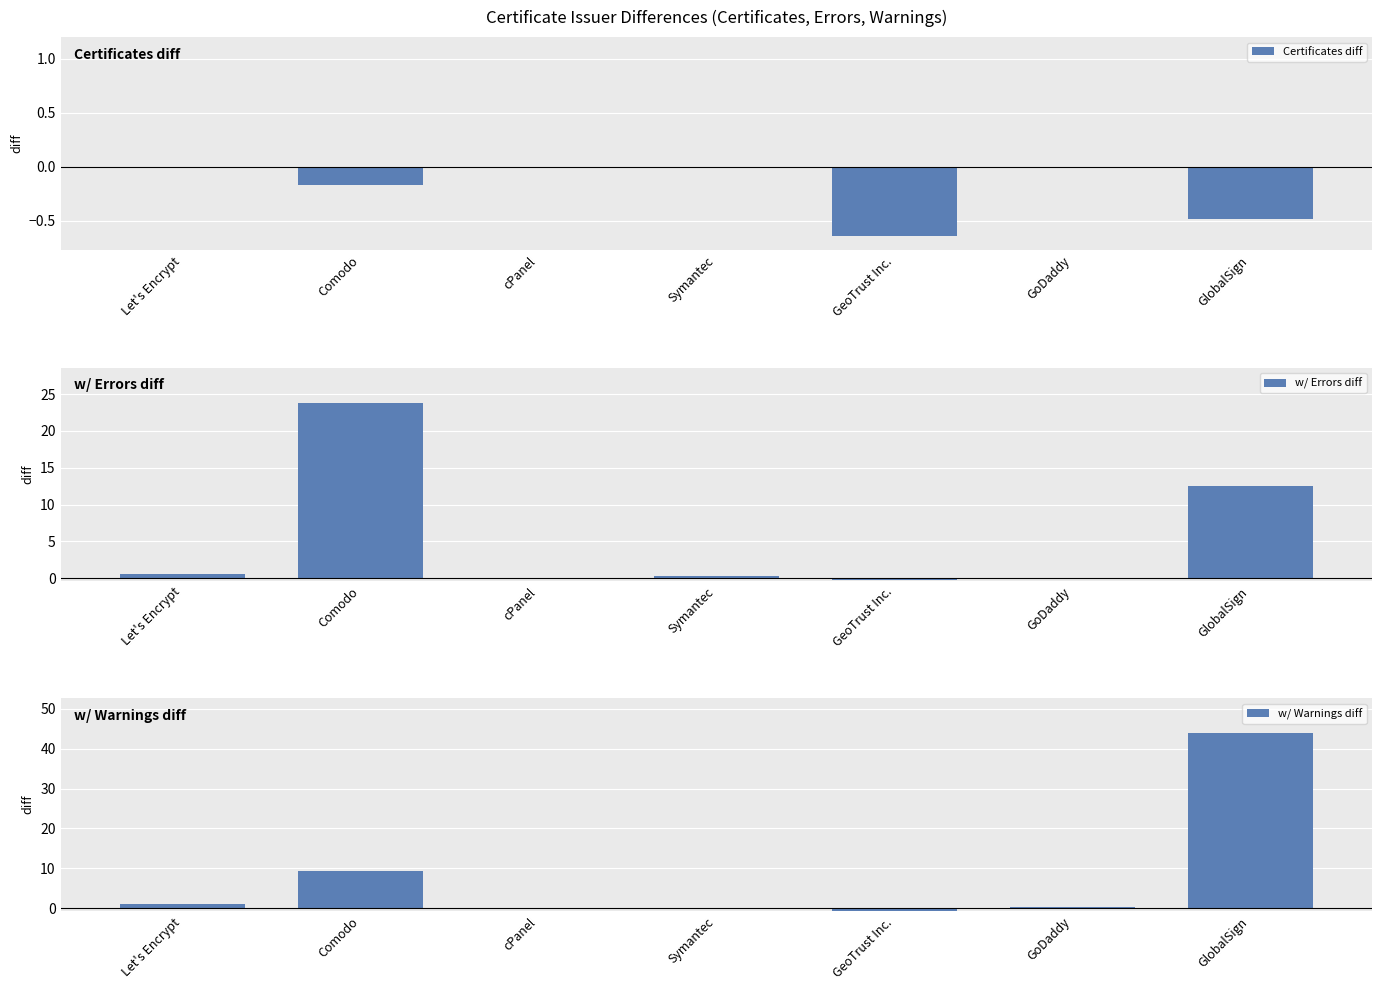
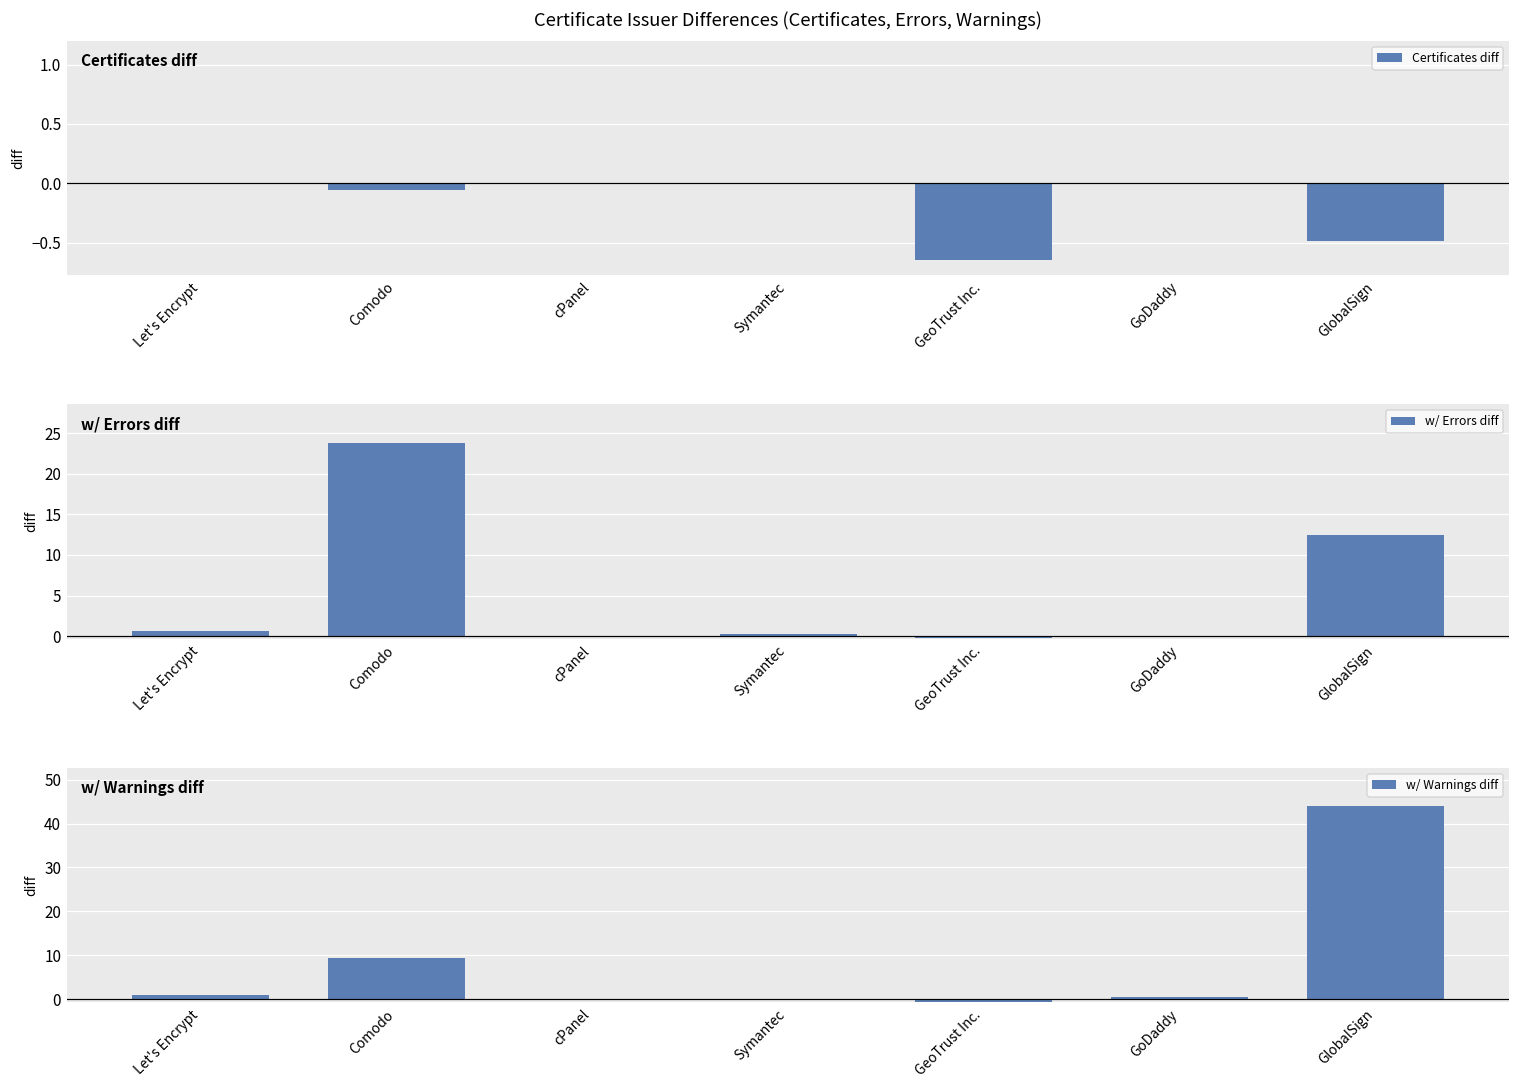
Certificate Issuer Differences (Certificates, Errors, Warnings), Comodo: -0.17 -> -0.06
